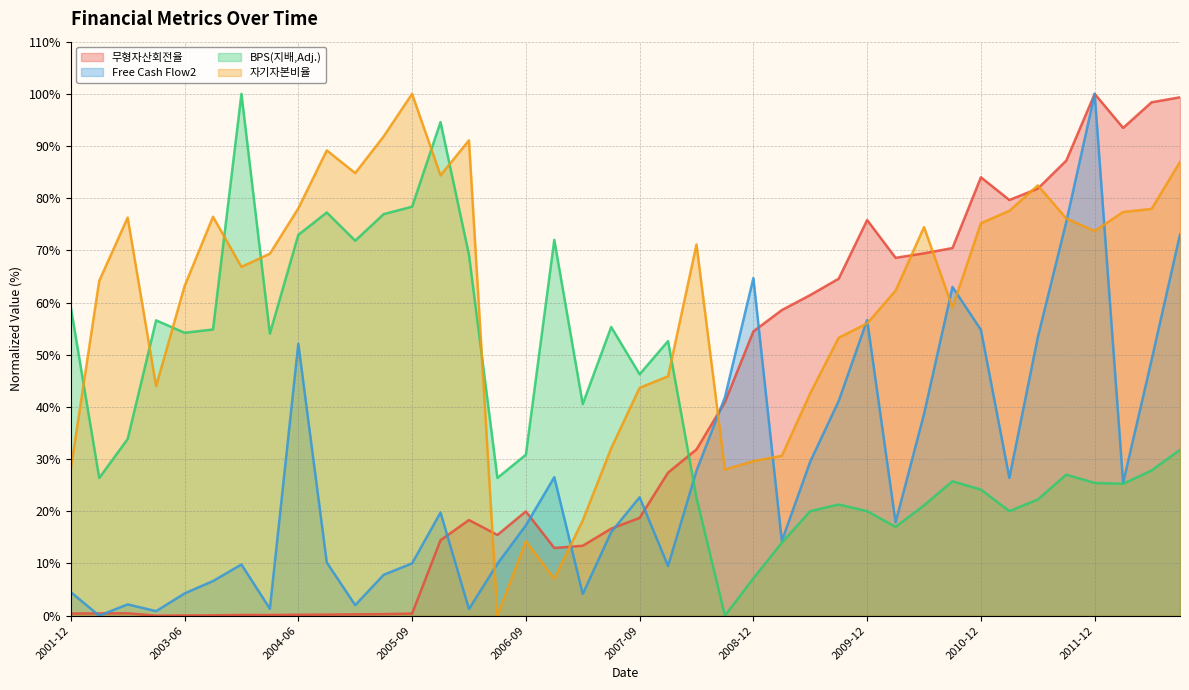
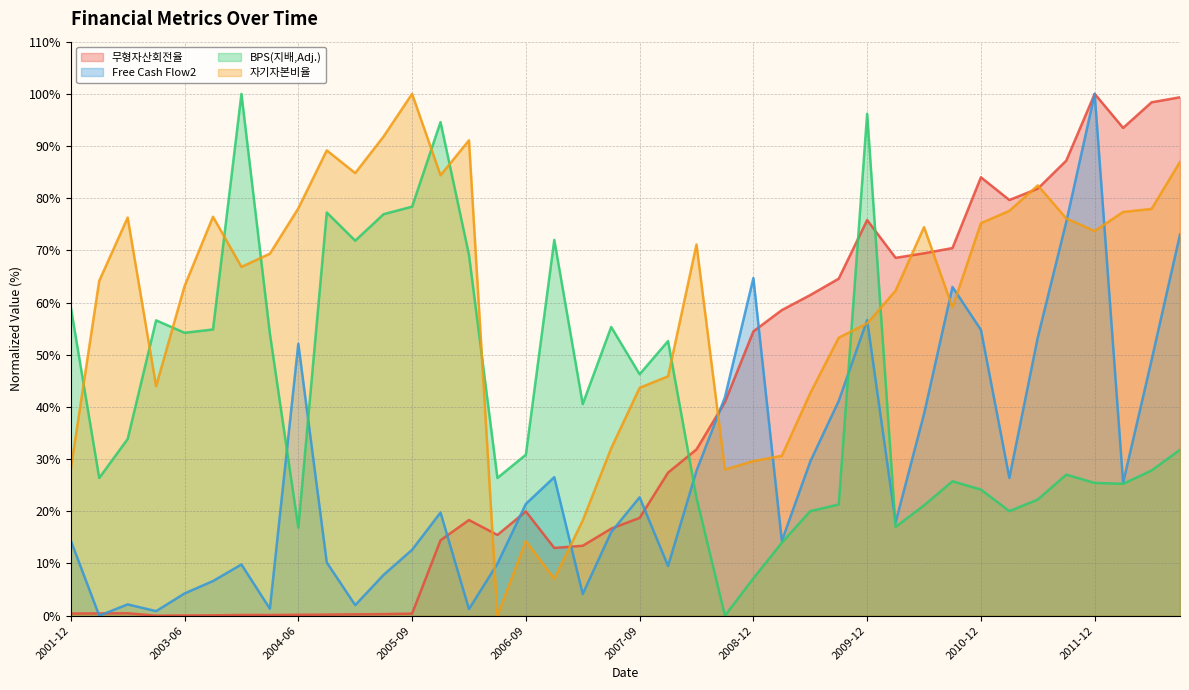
Free Cash Flow2, 2001-12: 5% -> 14%
BPS(지배,Adj.), 2004-06: 73% -> 17%
Free Cash Flow2, 2005-09: 10% -> 13%
Free Cash Flow2, 2006-09: 17% -> 21%
BPS(지배,Adj.), 2009-12: 20% -> 96%
